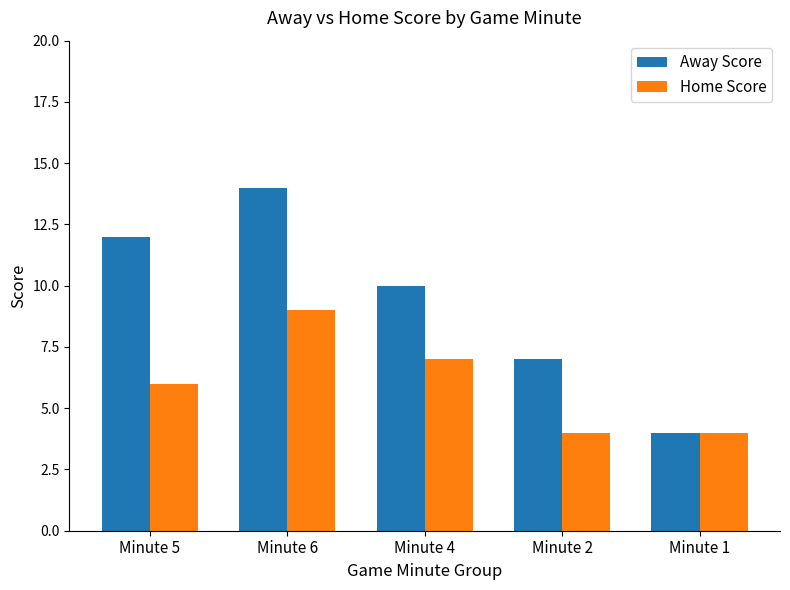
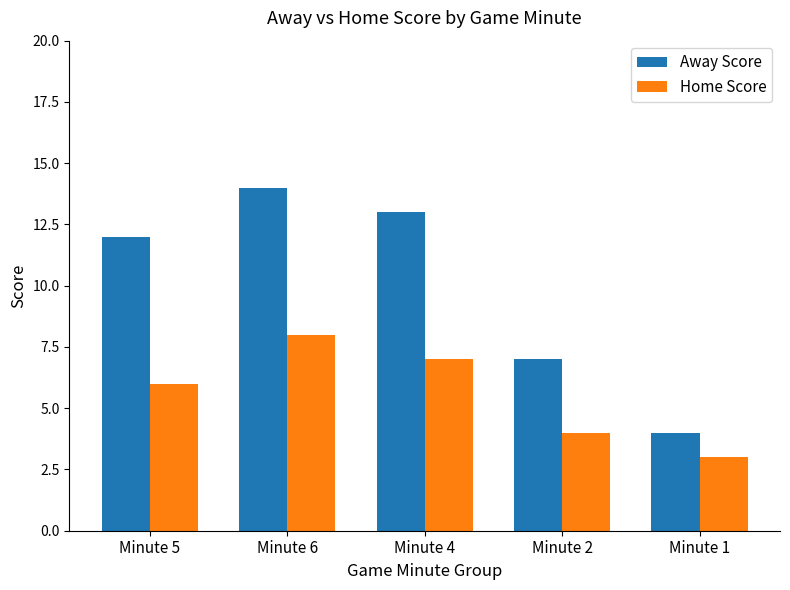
Home Score, Minute 6: 9 -> 8
Away Score, Minute 4: 10 -> 13
Home Score, Minute 1: 4 -> 3
